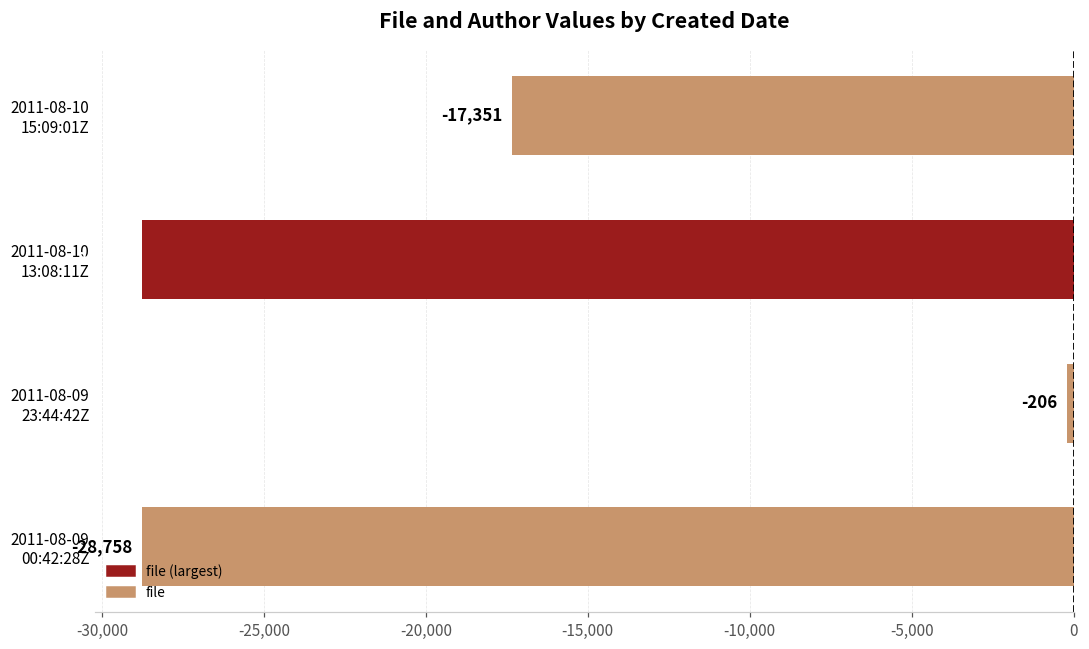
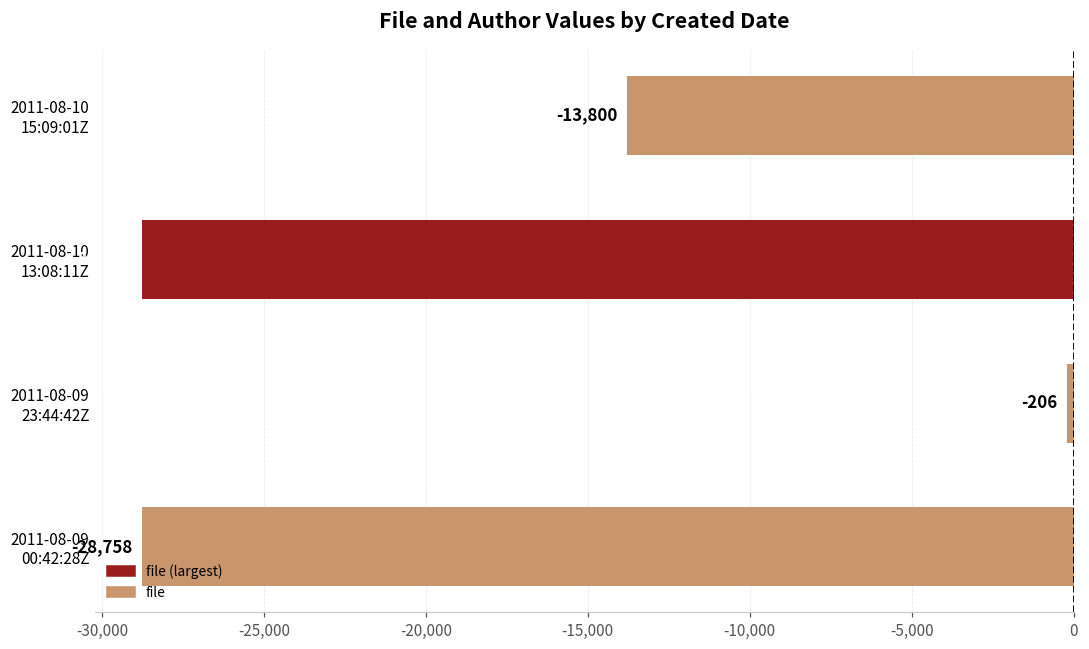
2011-08-10 15:09:01Z: -17,351 -> -13,800
